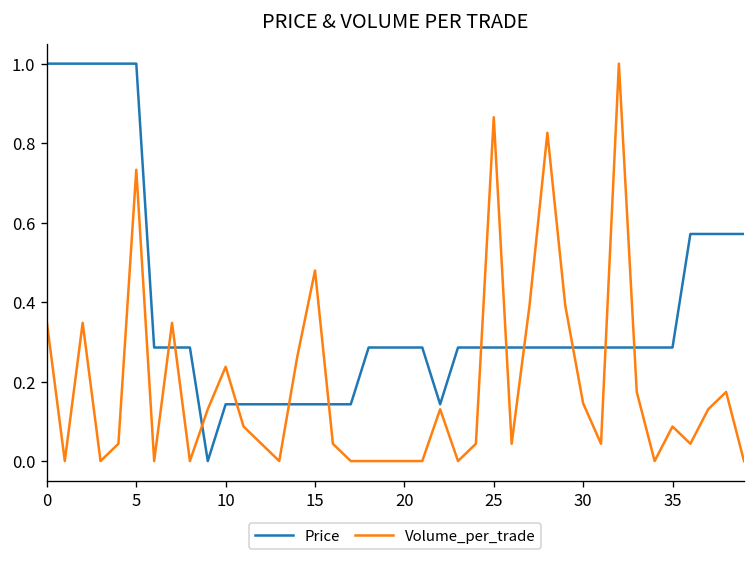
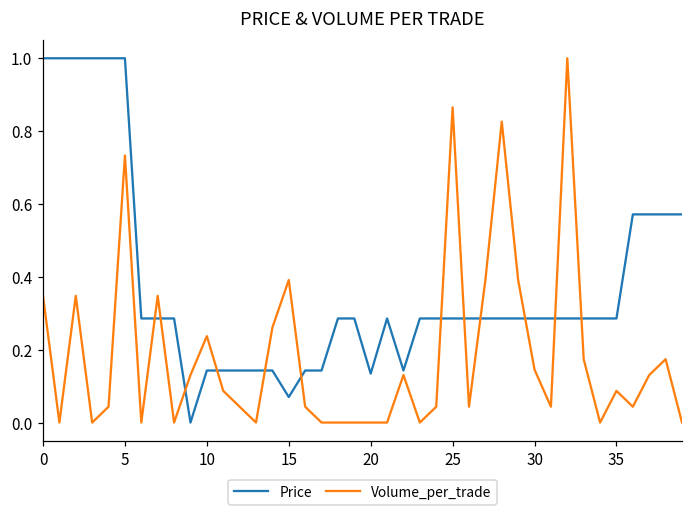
Price, 15: 0.14 -> 0.07
Volume_per_trade, 15: 0.48 -> 0.39
Price, 20: 0.29 -> 0.13
